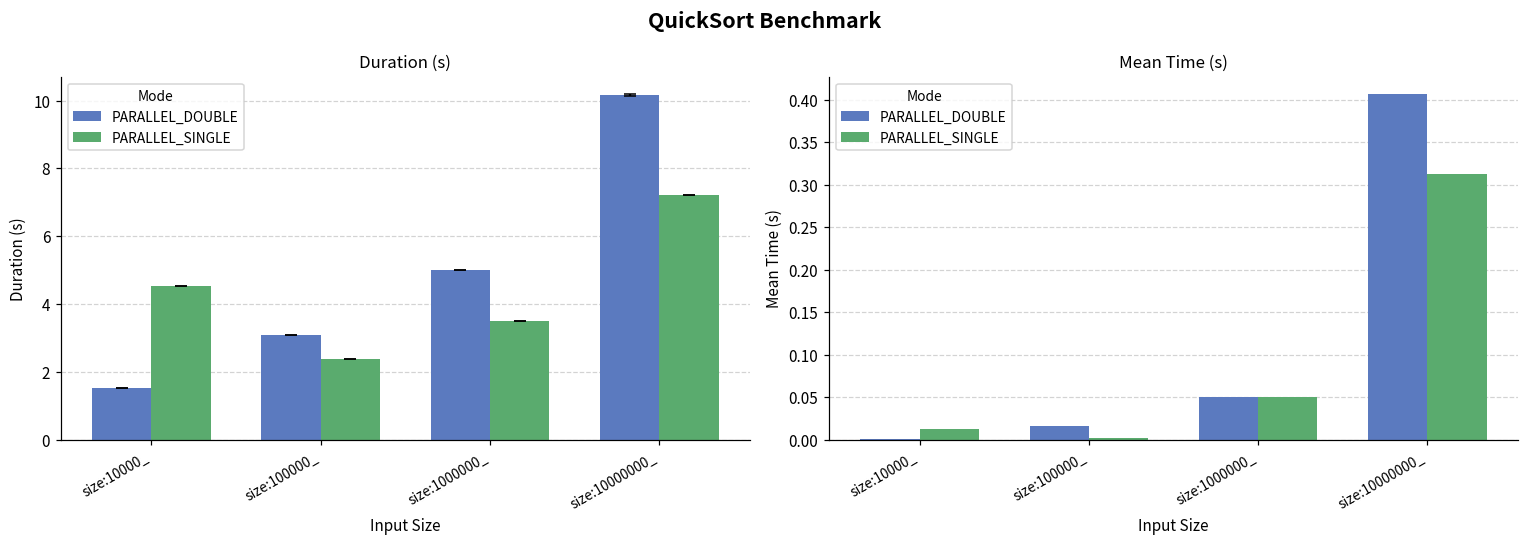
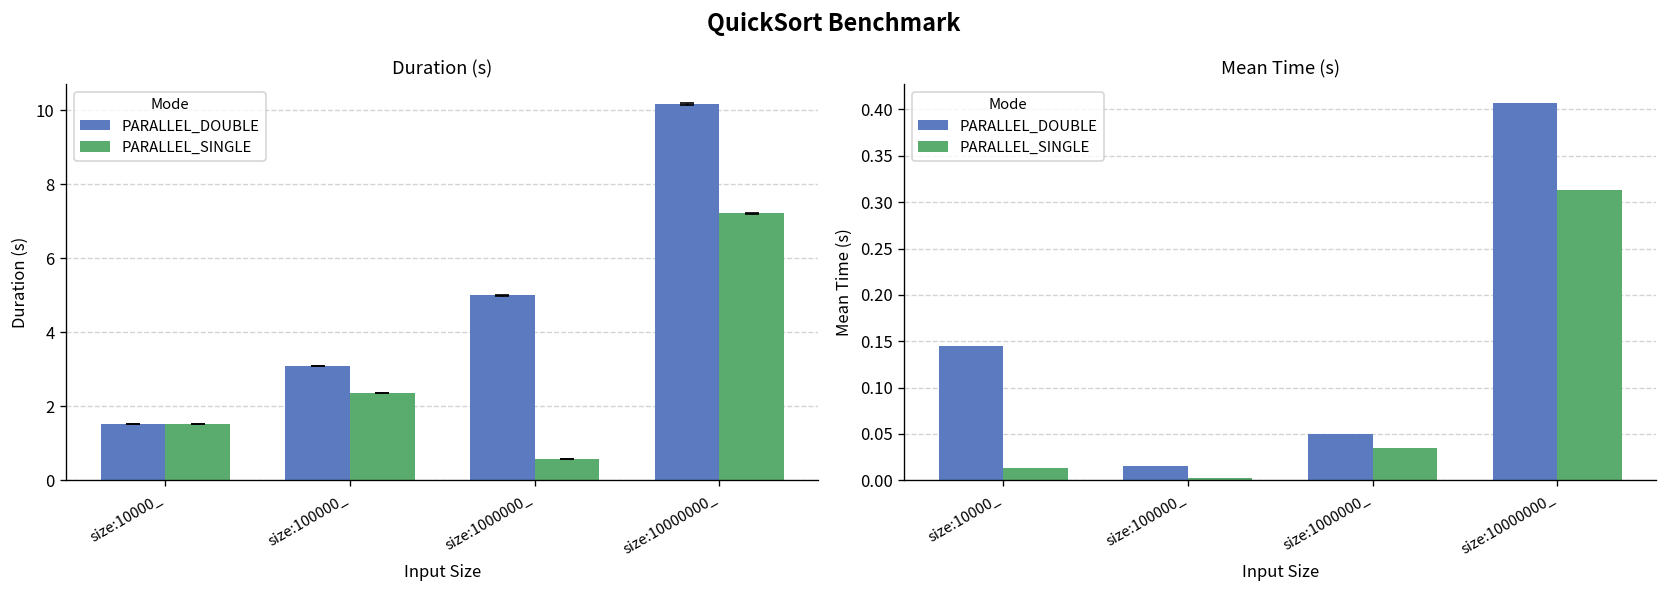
Duration (s), PARALLEL_SINGLE, size:10000_: 4.5 -> 1.5
Duration (s), PARALLEL_SINGLE, size:1000000_: 3.5 -> 0.6
Mean Time (s), PARALLEL_DOUBLE, size:10000_: 0.00 -> 0.14
Mean Time (s), PARALLEL_SINGLE, size:1000000_: 0.05 -> 0.03
